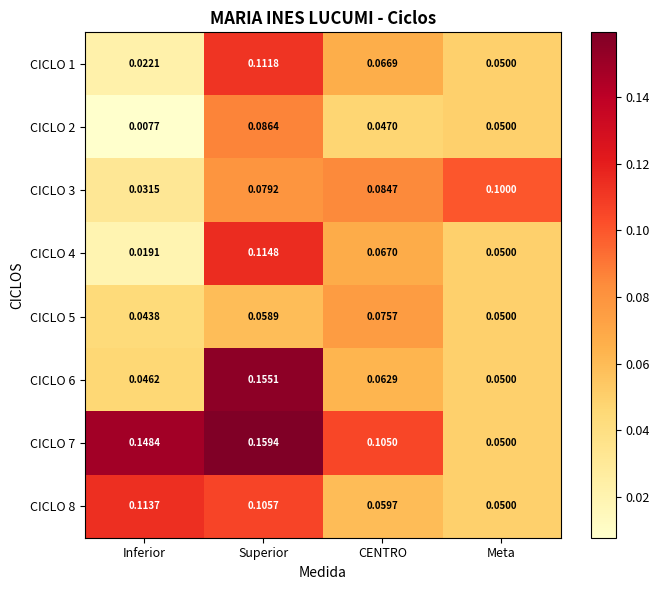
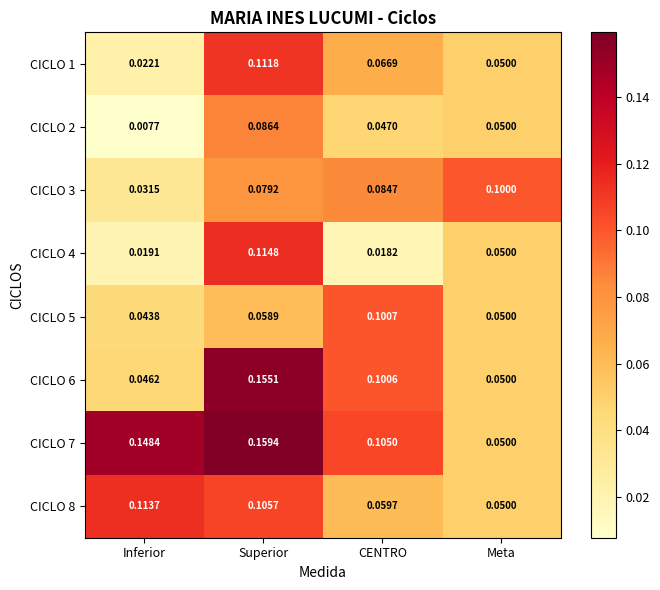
CICLO 4, CENTRO: 0.0670 -> 0.0182
CICLO 5, CENTRO: 0.0757 -> 0.1007
CICLO 6, CENTRO: 0.0629 -> 0.1006
